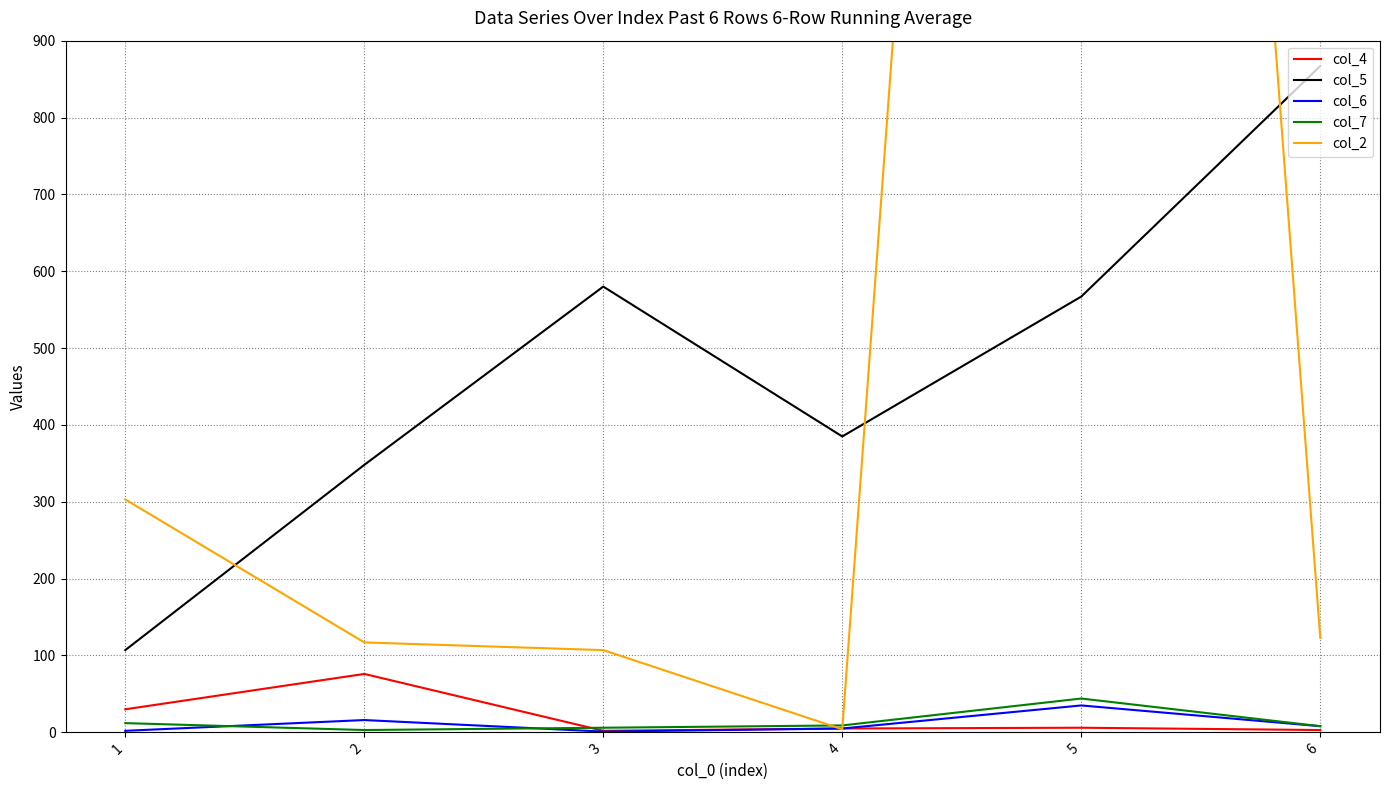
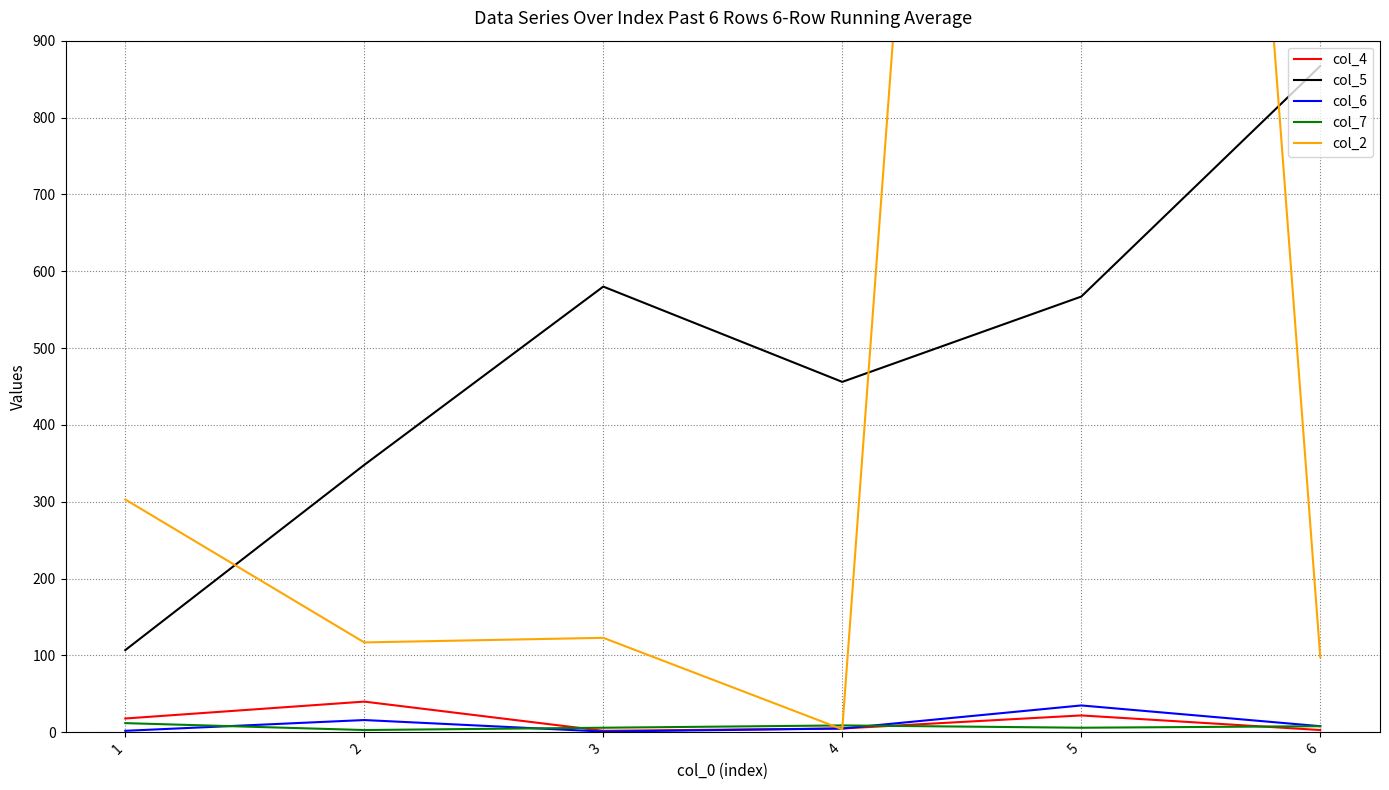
col_4, 1: 30 -> 20
col_4, 2: 80 -> 40
col_2, 3: 110 -> 120
col_5, 4: 390 -> 460
col_4, 5: 10 -> 20
col_7, 5: 40 -> 10
col_2, 6: 120 -> 100
